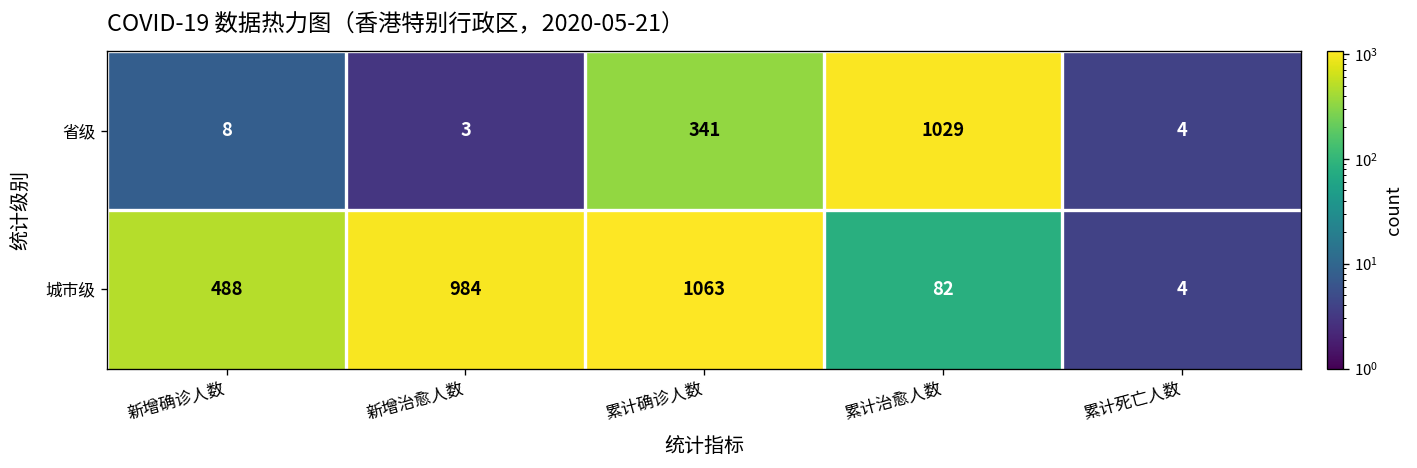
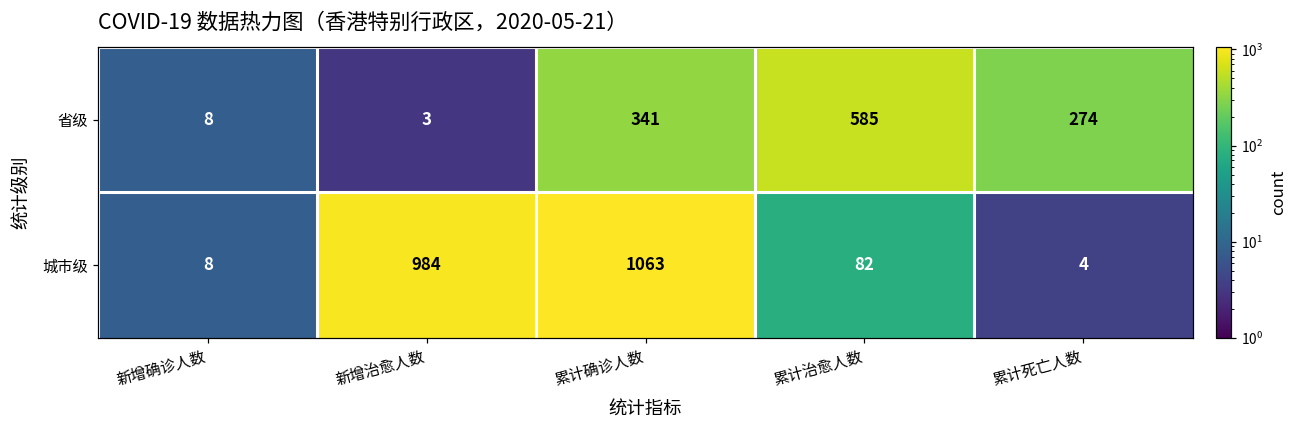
省级, 累计治愈人数: 1029 -> 585
省级, 累计死亡人数: 4 -> 274
城市级, 新增确诊人数: 488 -> 8
